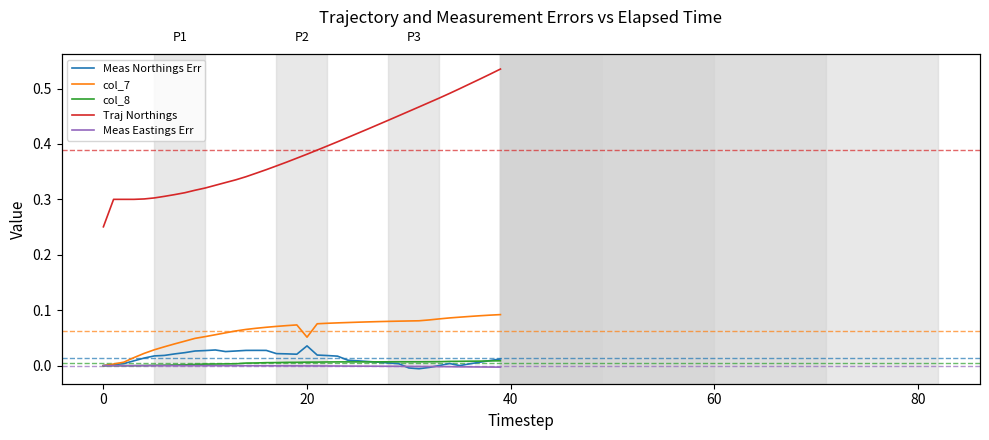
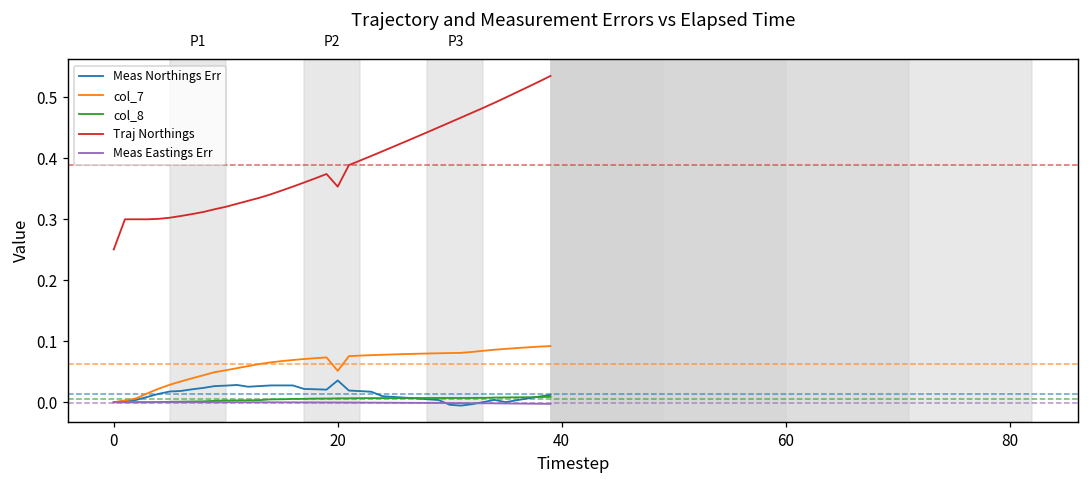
Traj Northings, 20: 0.38 -> 0.35
